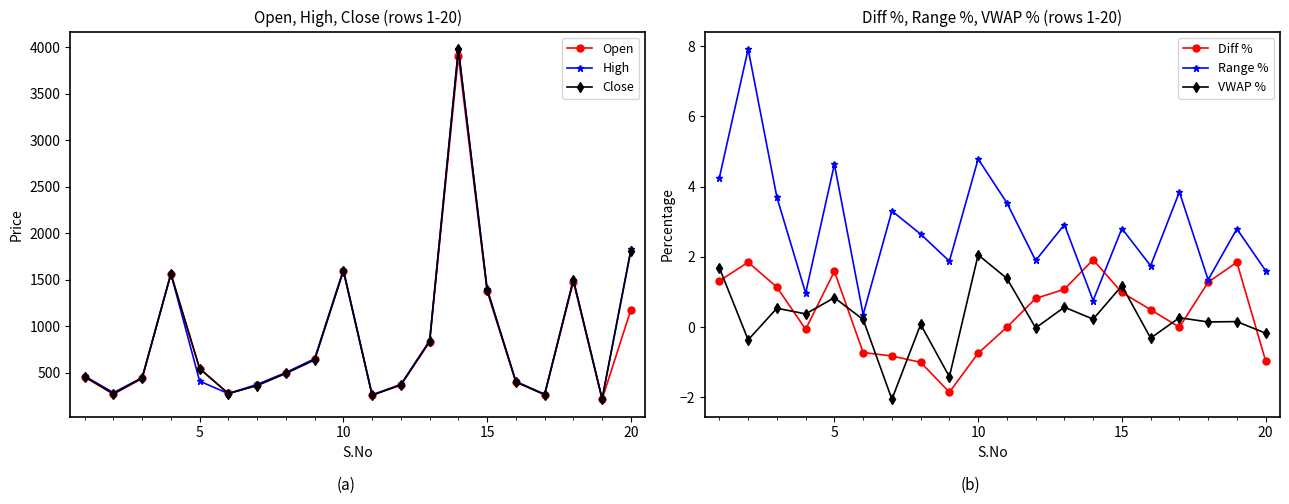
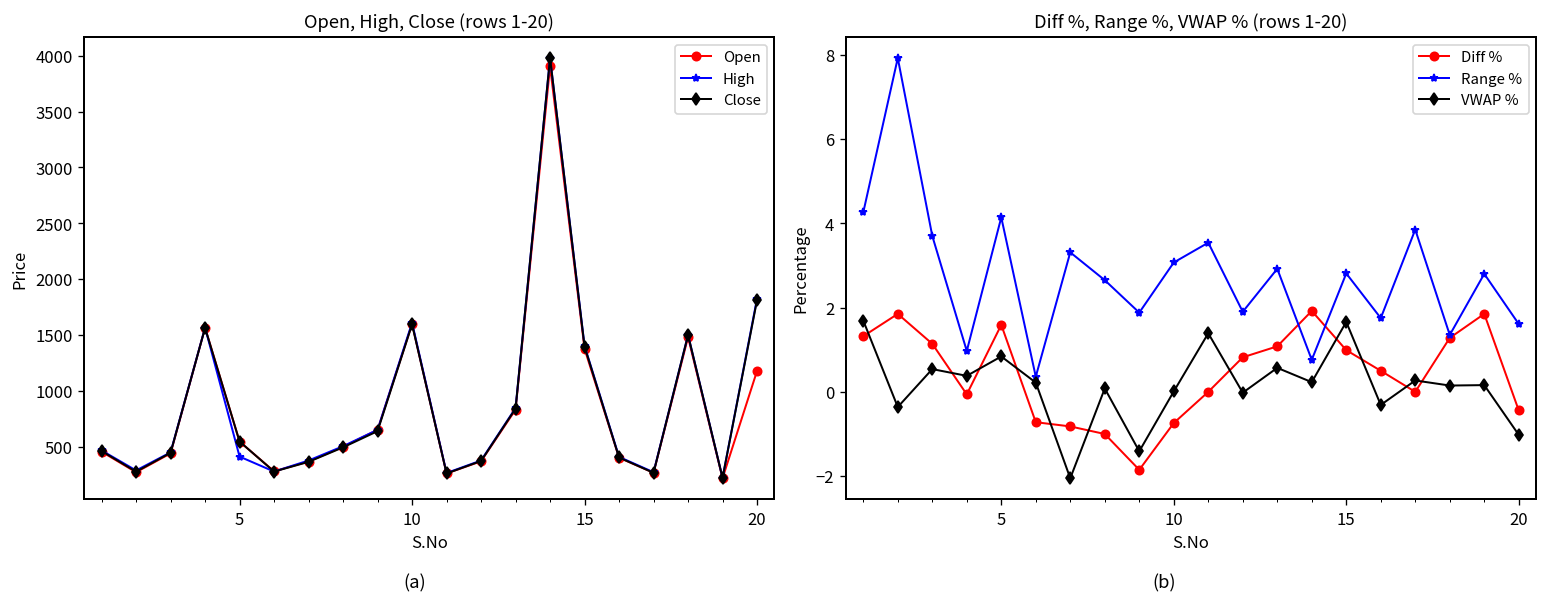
Diff %, Range %, VWAP % (rows 1-20), Range %, 5: 4.6 -> 4.1
Diff %, Range %, VWAP % (rows 1-20), Range %, 10: 4.8 -> 3.1
Diff %, Range %, VWAP % (rows 1-20), VWAP %, 10: 2.1 -> 0.0
Diff %, Range %, VWAP % (rows 1-20), VWAP %, 15: 1.2 -> 1.7
Diff %, Range %, VWAP % (rows 1-20), Diff %, 20: -1.0 -> -0.4
Diff %, Range %, VWAP % (rows 1-20), VWAP %, 20: -0.2 -> -1.0
